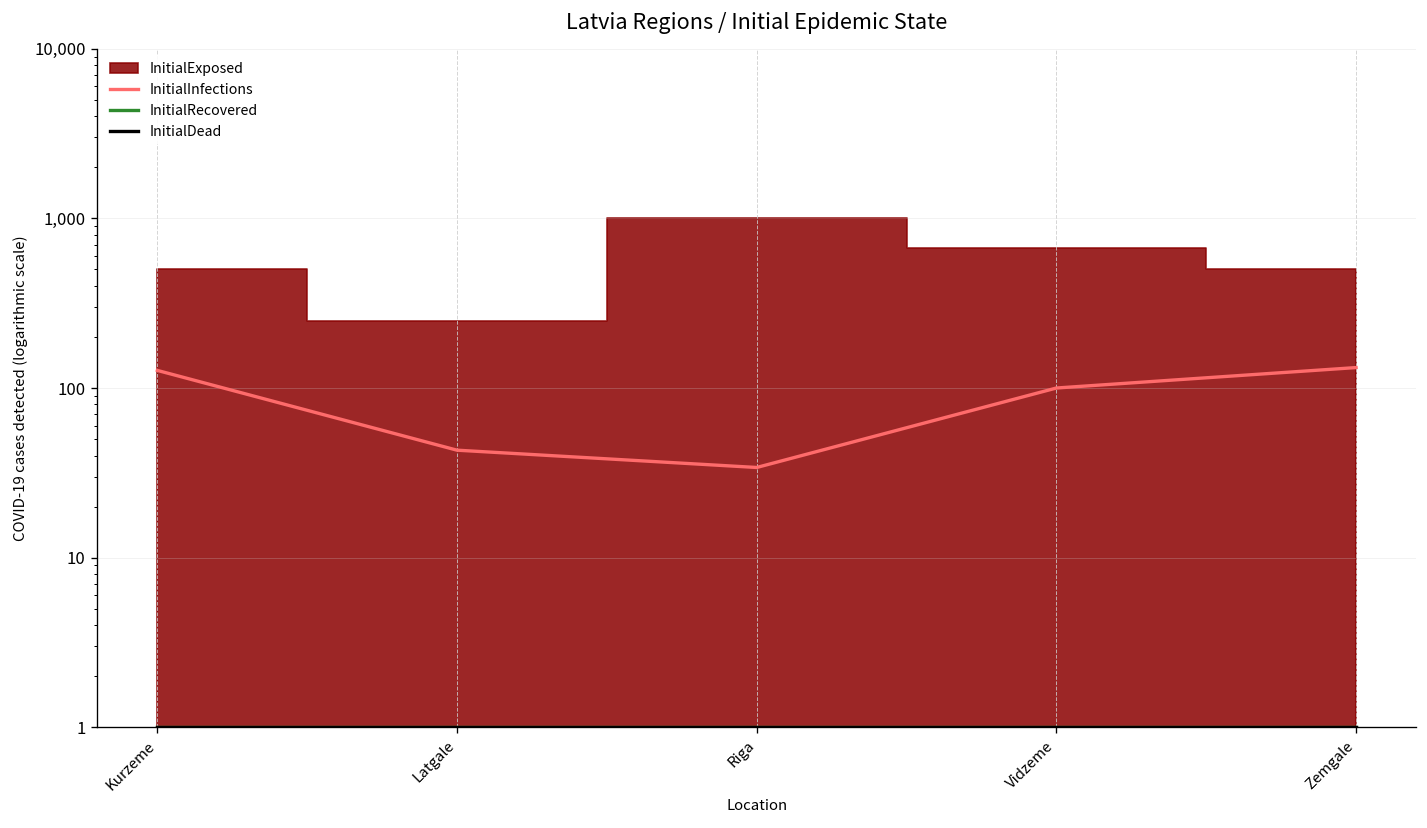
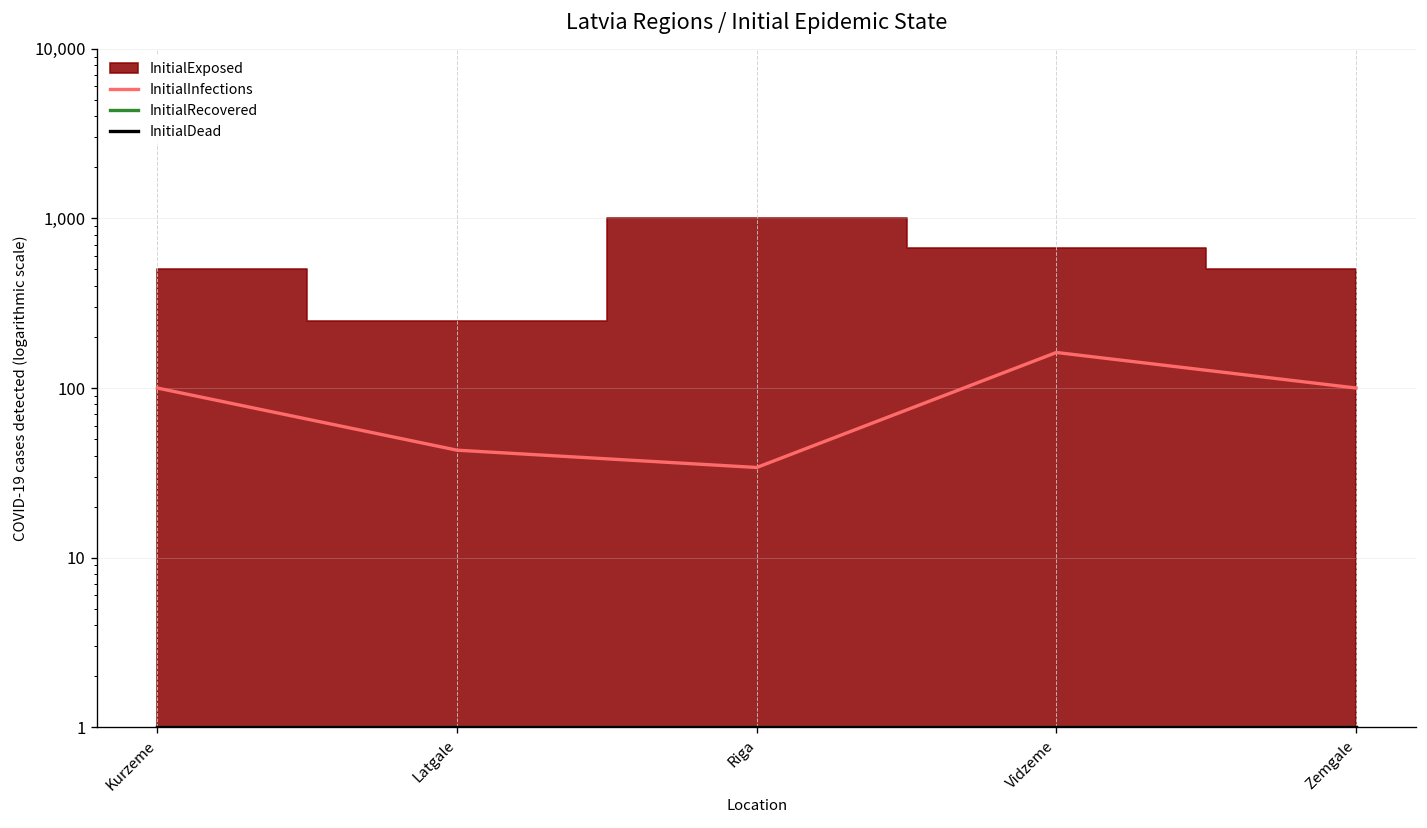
InitialInfections, Kurzeme: 130 -> 100
InitialInfections, Vidzeme: 100 -> 160
InitialInfections, Zemgale: 130 -> 100
